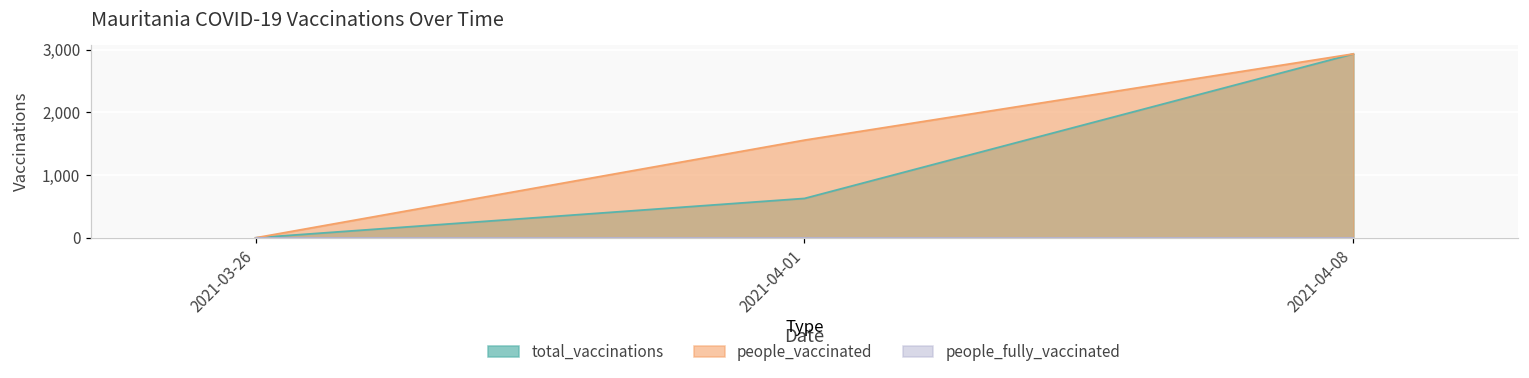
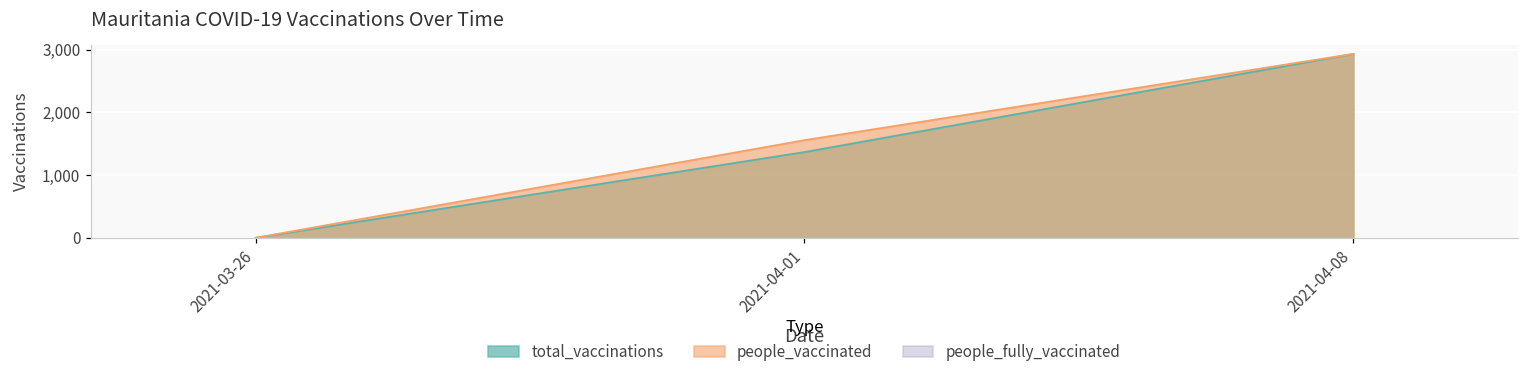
total_vaccinations, 2021-04-01: 600 -> 1,400
